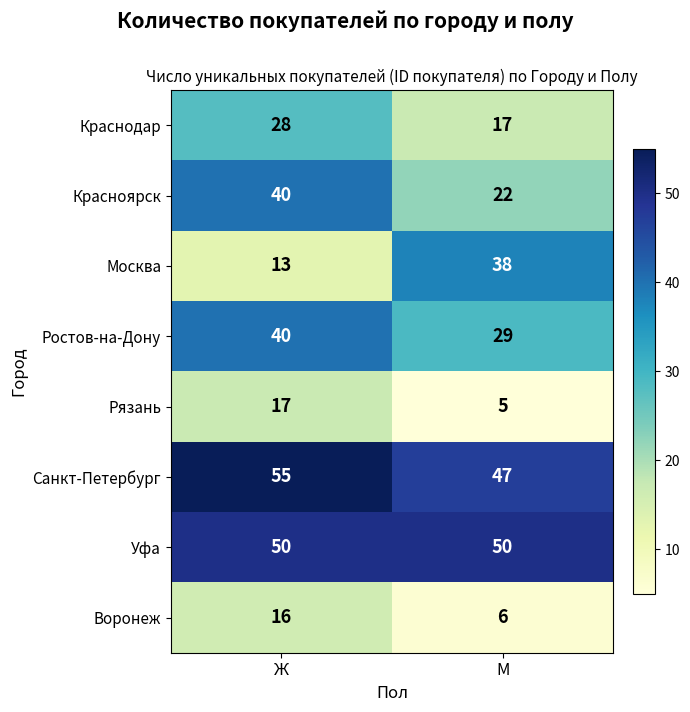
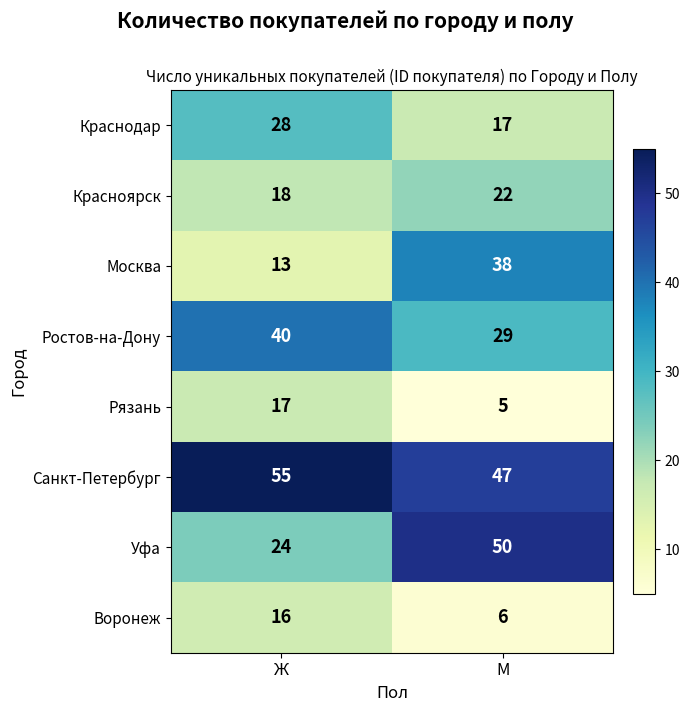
Красноярск, Ж: 40 -> 18
Уфа, Ж: 50 -> 24
